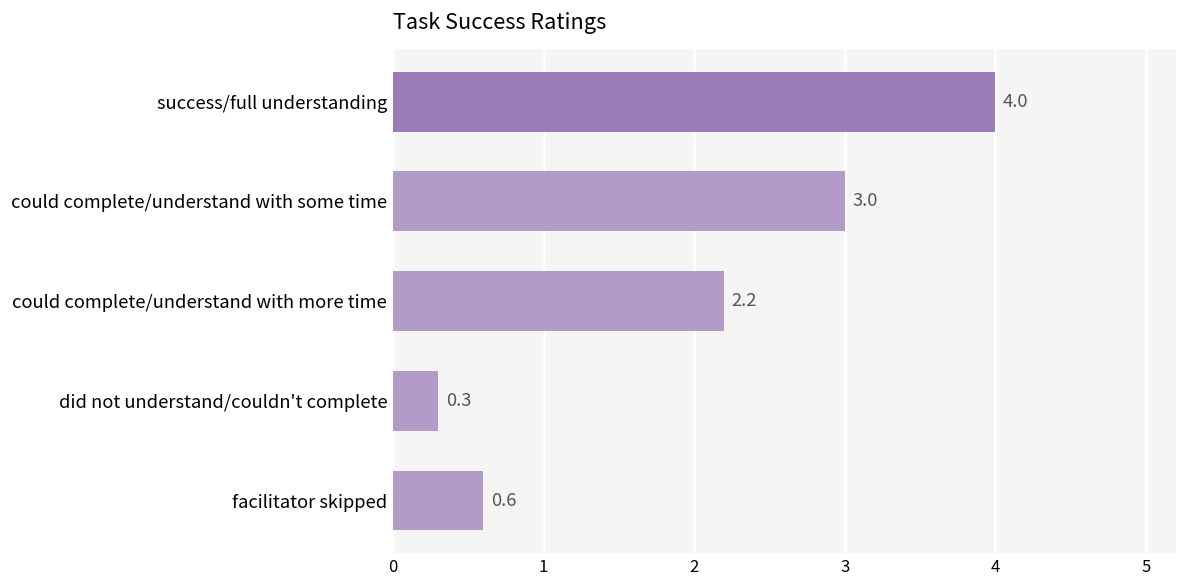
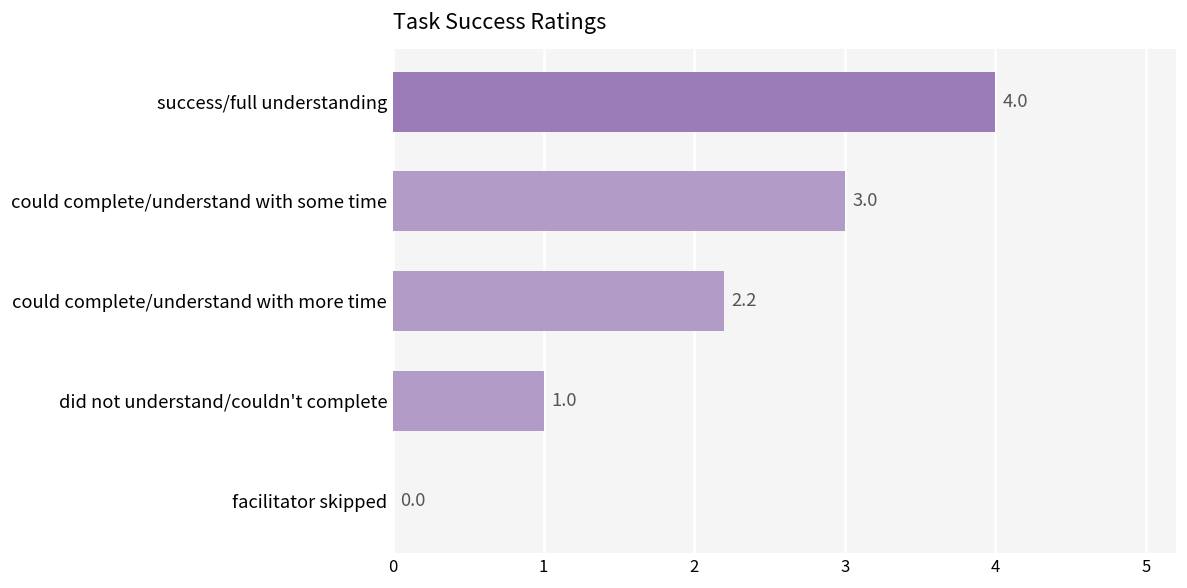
did not understand/couldn't complete: 0.3 -> 1.0
facilitator skipped: 0.6 -> 0.0
